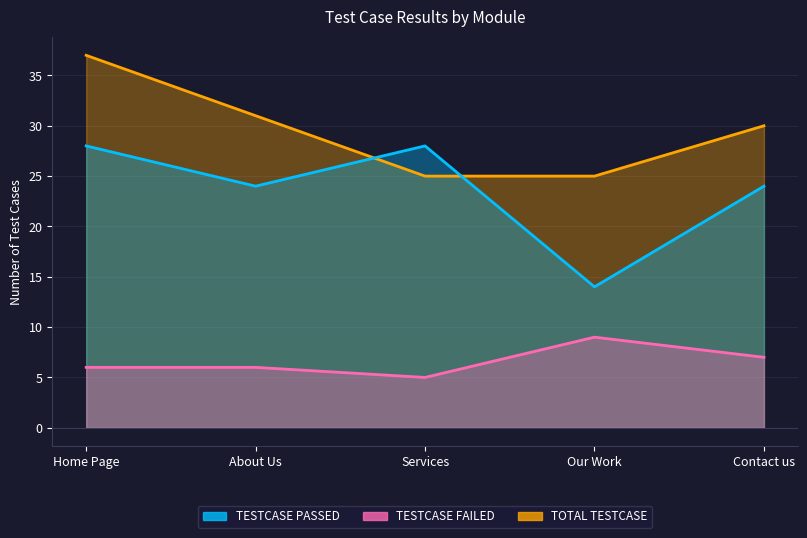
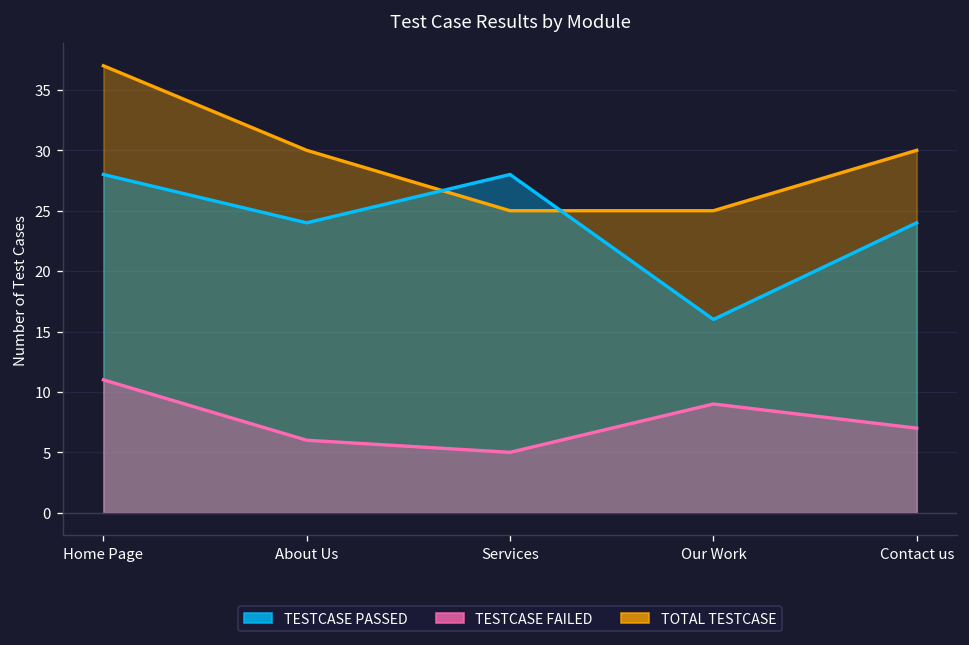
TESTCASE FAILED, Home Page: 6 -> 11
TOTAL TESTCASE, About Us: 31 -> 30
TESTCASE PASSED, Our Work: 14 -> 16
